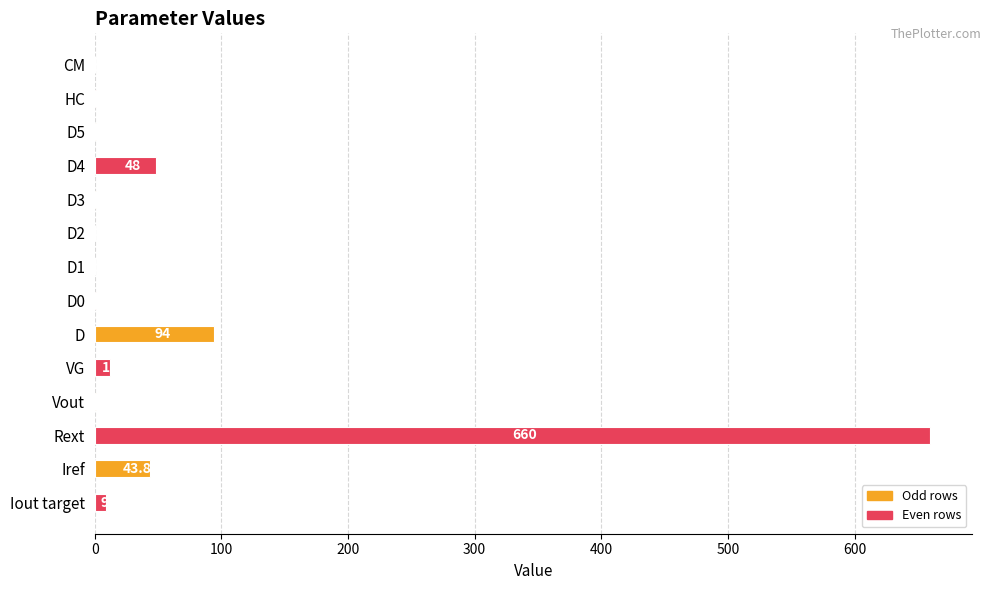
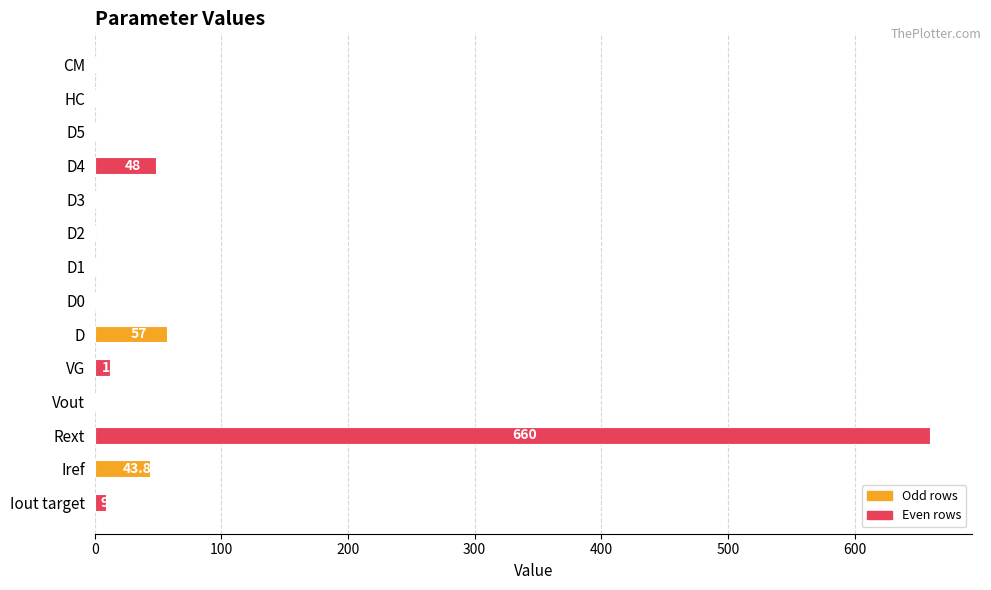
D: 94 -> 57
